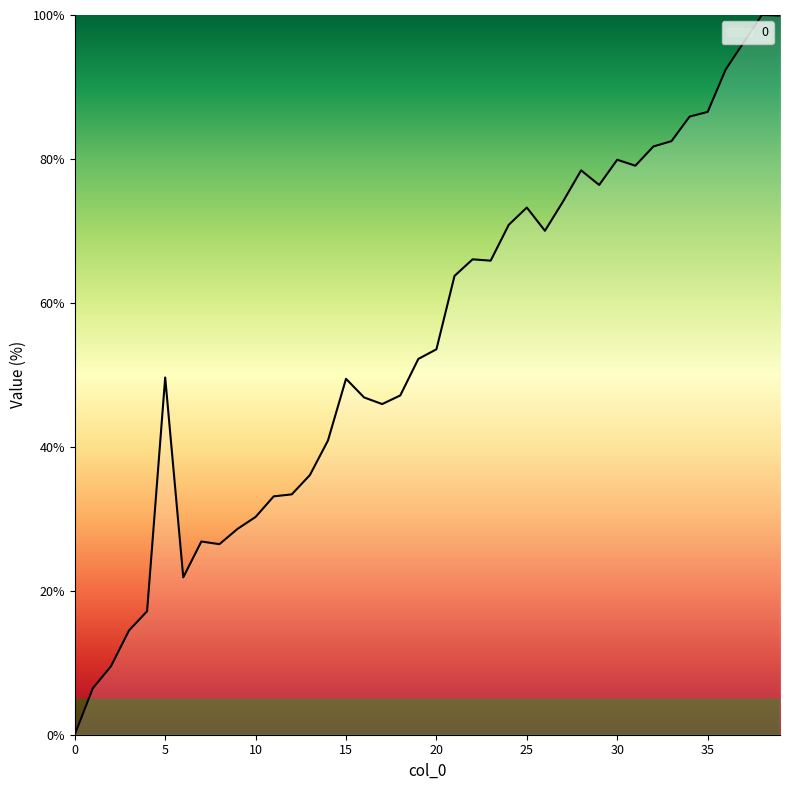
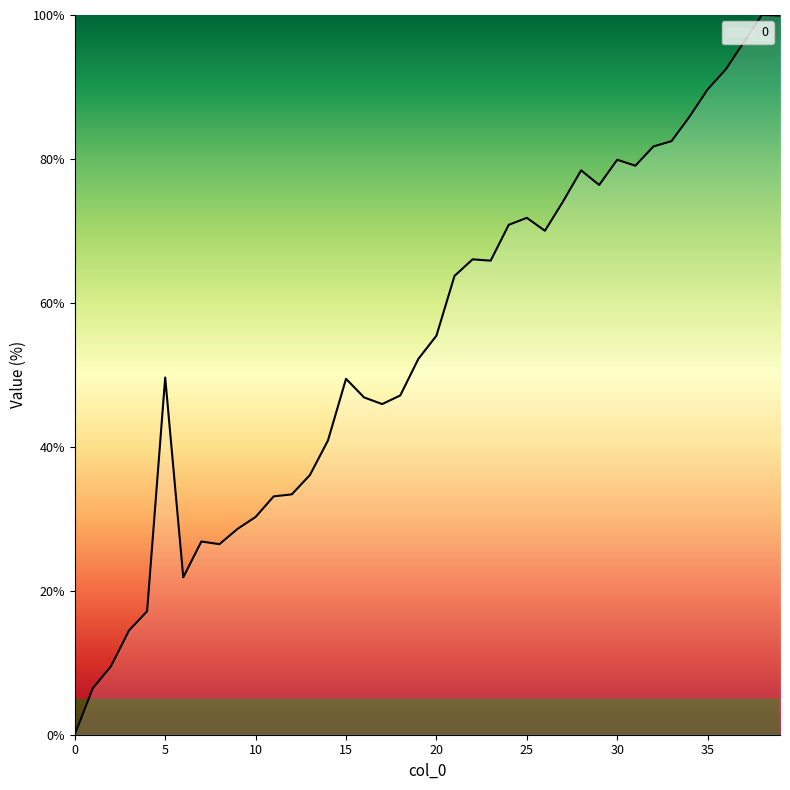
20: 54% -> 55%
25: 73% -> 72%
35: 87% -> 90%
